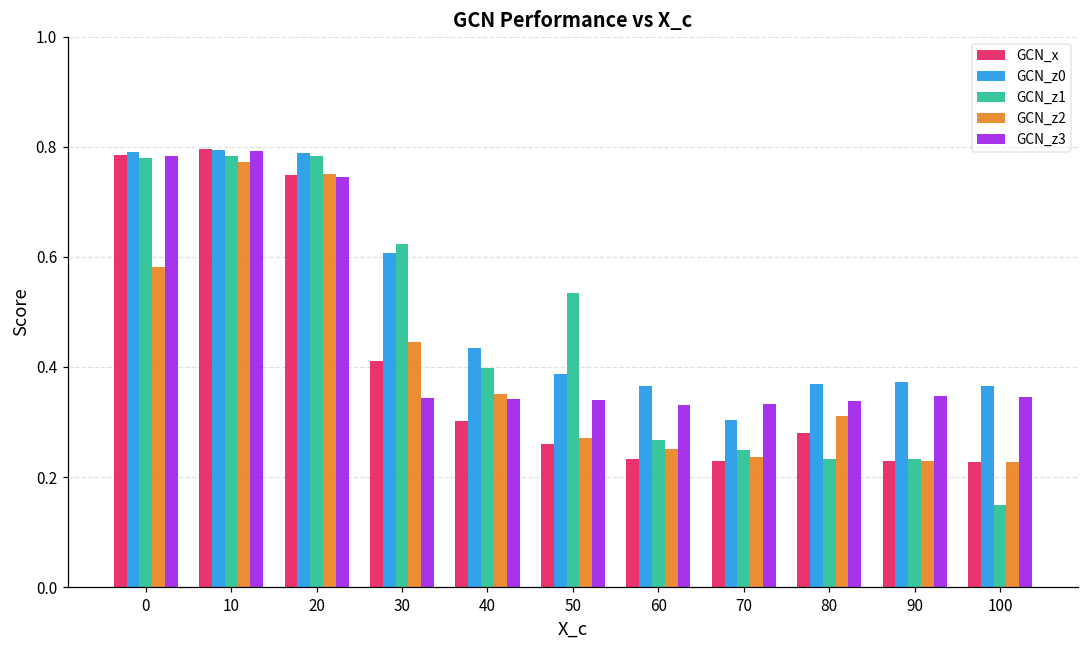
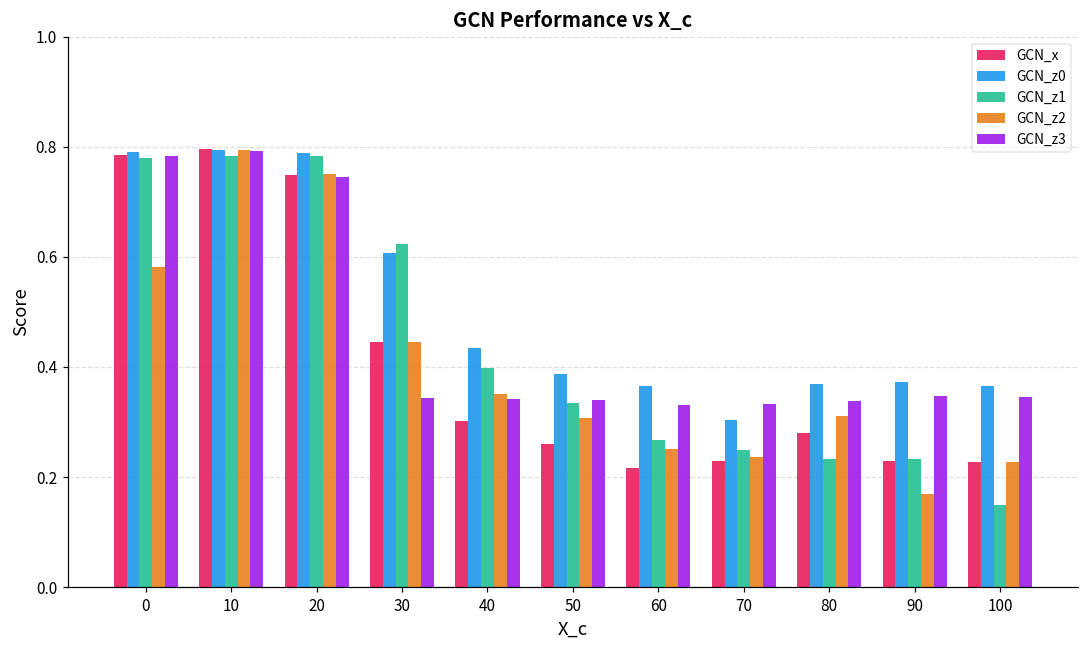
GCN_z2, 10: 0.77 -> 0.79
GCN_x, 30: 0.41 -> 0.44
GCN_z1, 50: 0.53 -> 0.33
GCN_z2, 50: 0.27 -> 0.31
GCN_x, 60: 0.23 -> 0.22
GCN_z2, 90: 0.23 -> 0.17
